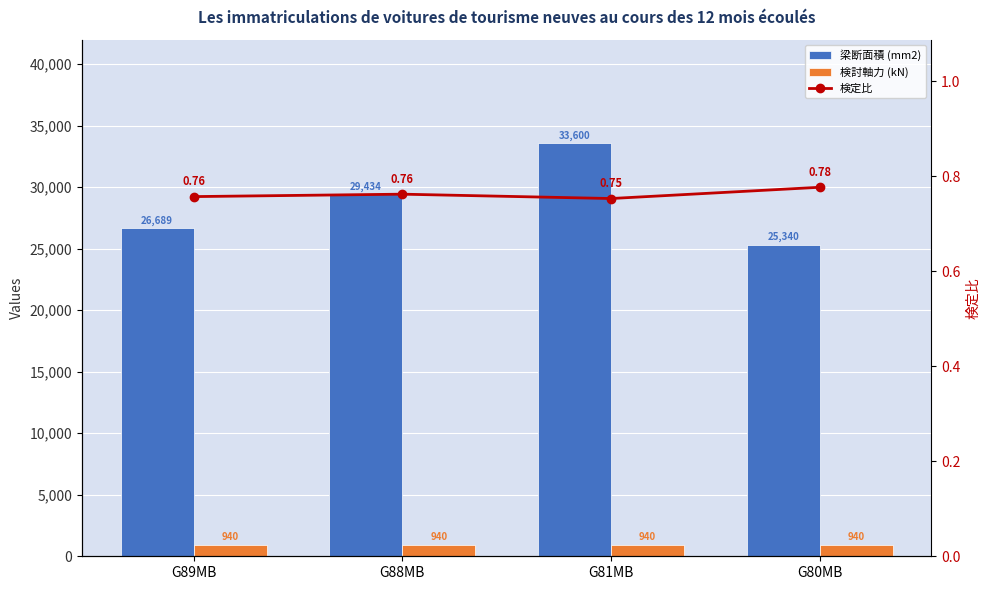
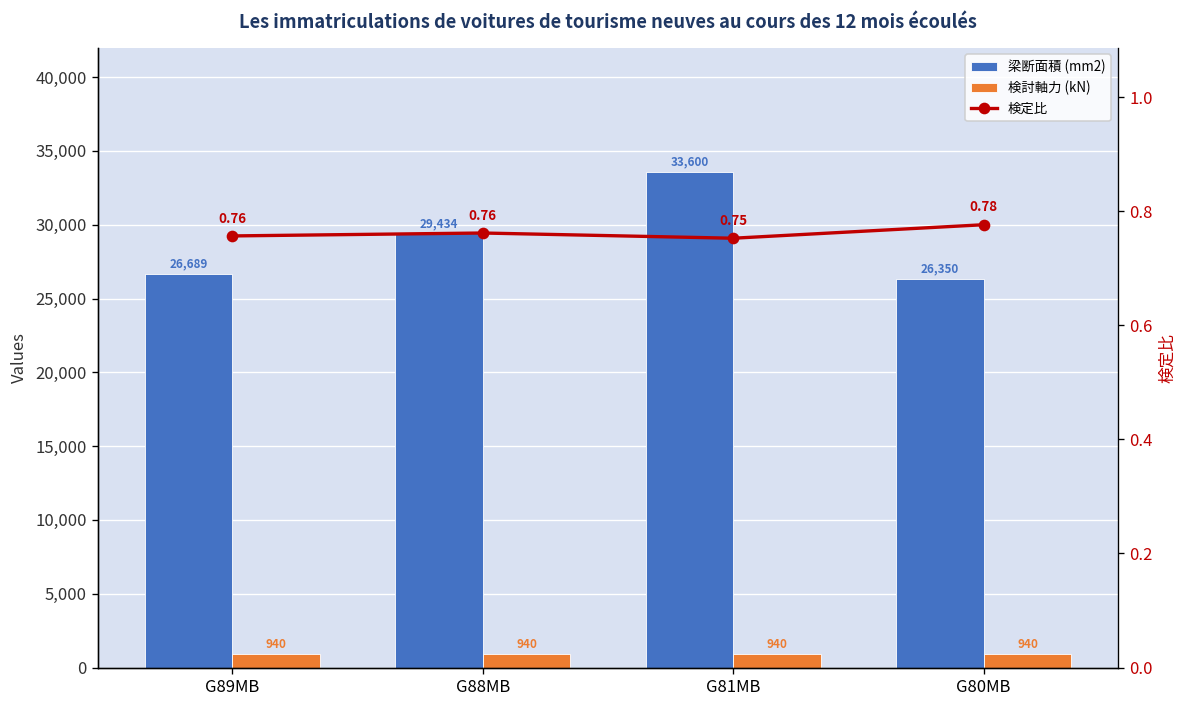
梁断面積 (mm2), G80MB: 25,340 -> 26,350
